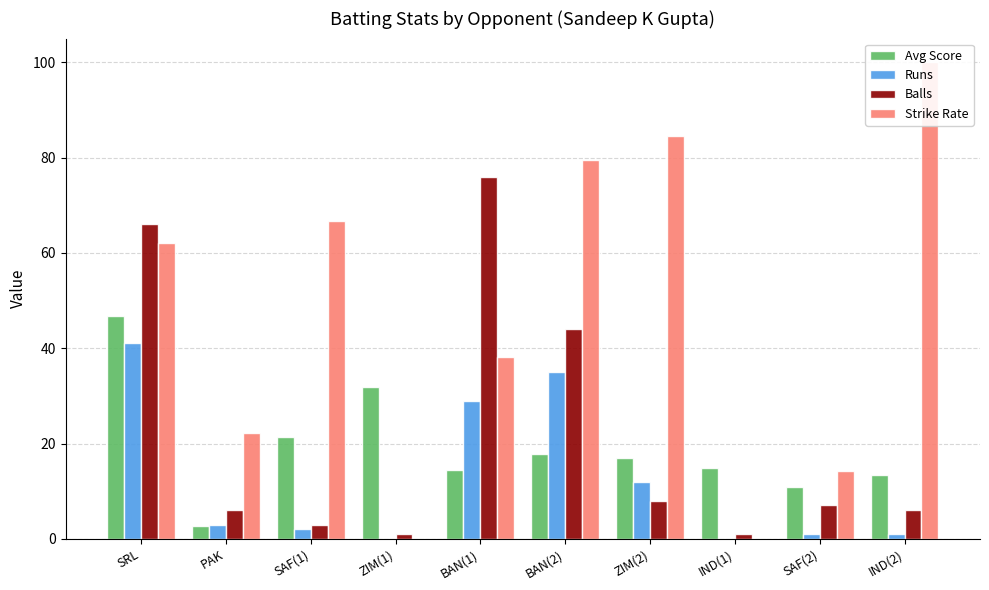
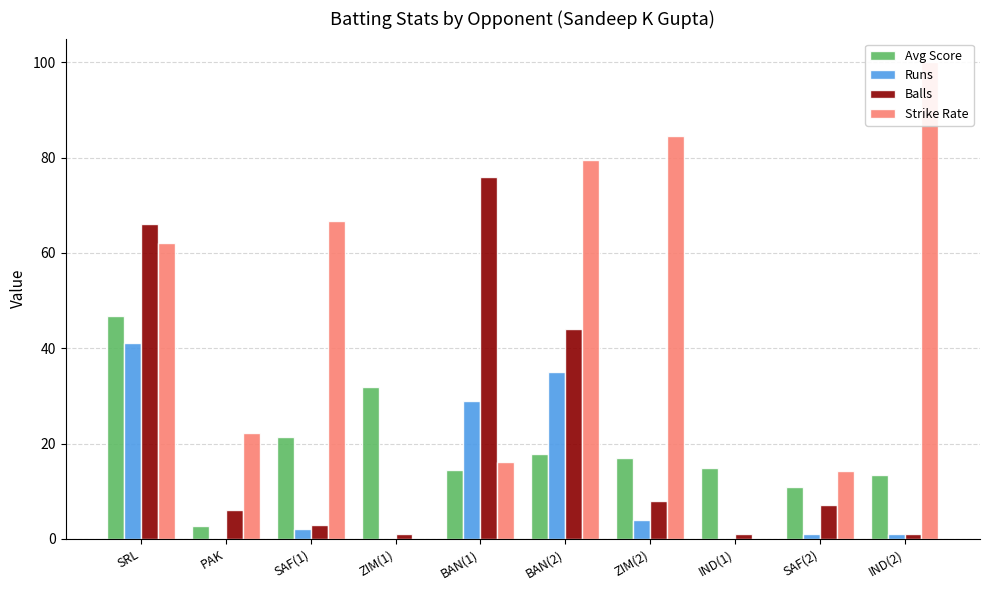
Runs, PAK: 3 -> 0
Strike Rate, BAN(1): 38 -> 16
Runs, ZIM(2): 12 -> 4
Balls, IND(2): 6 -> 1
